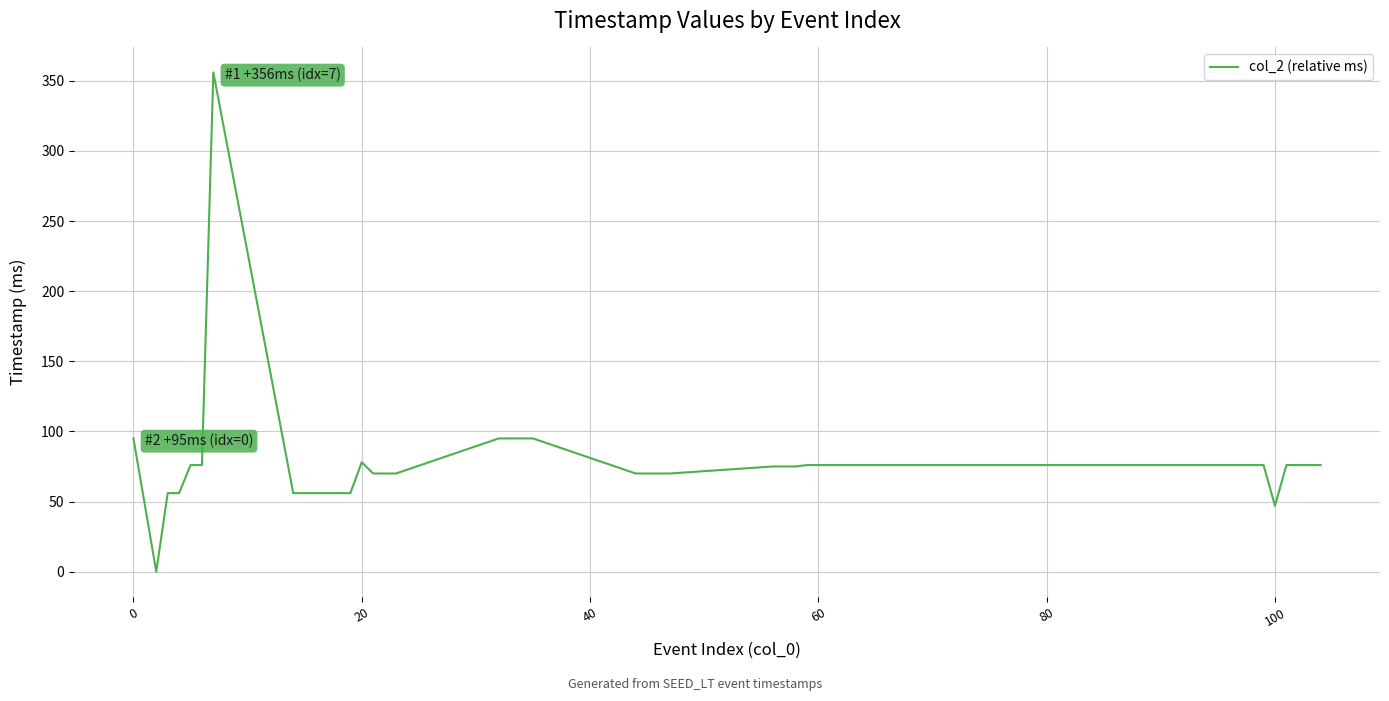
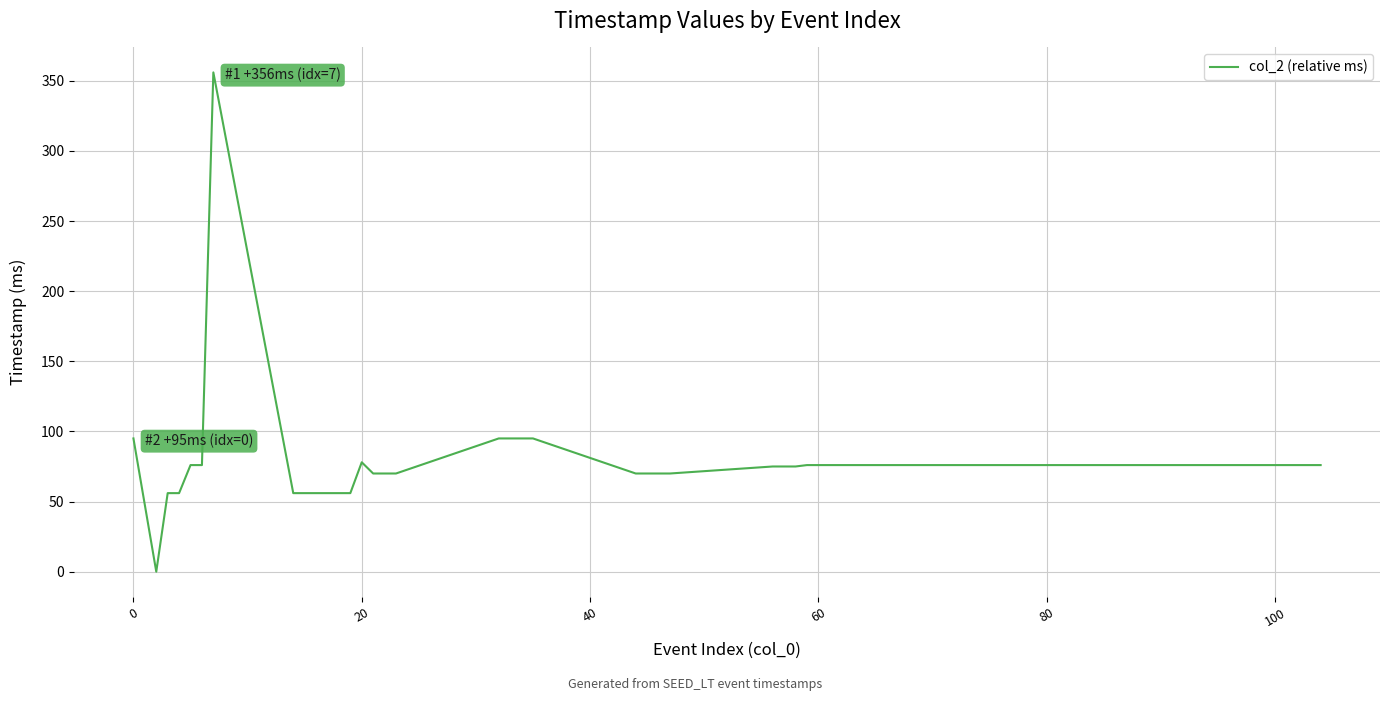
100: 47 -> 76
